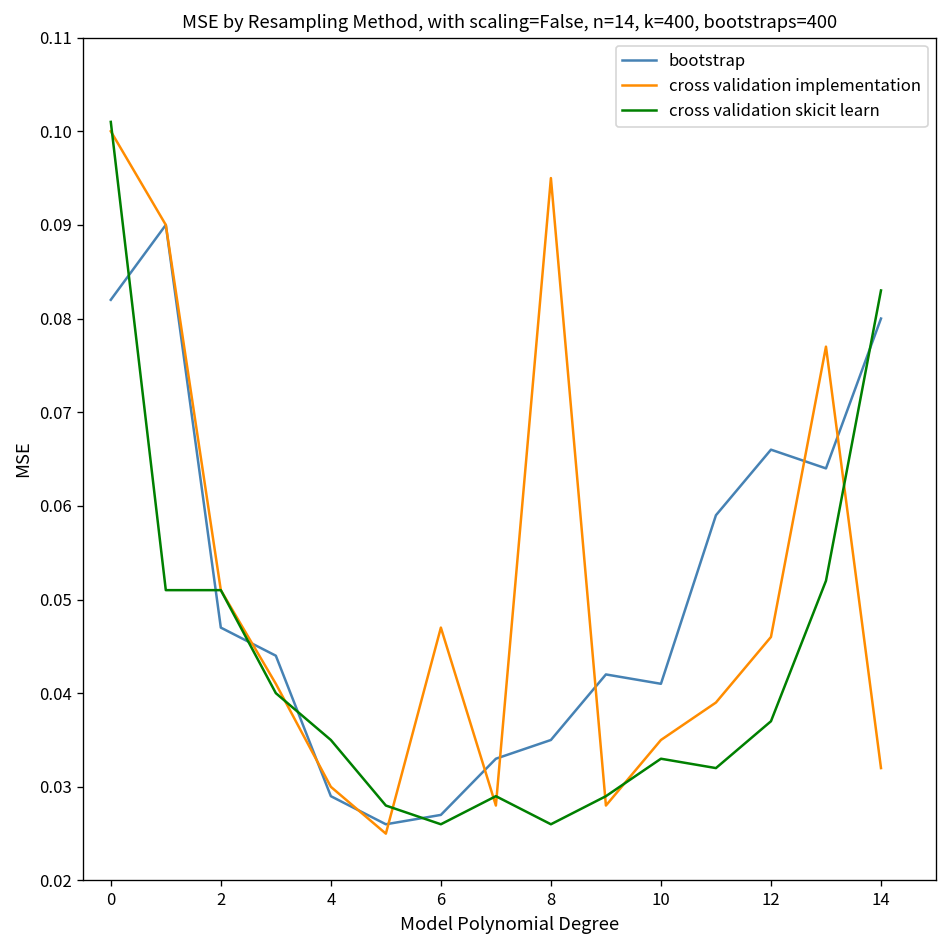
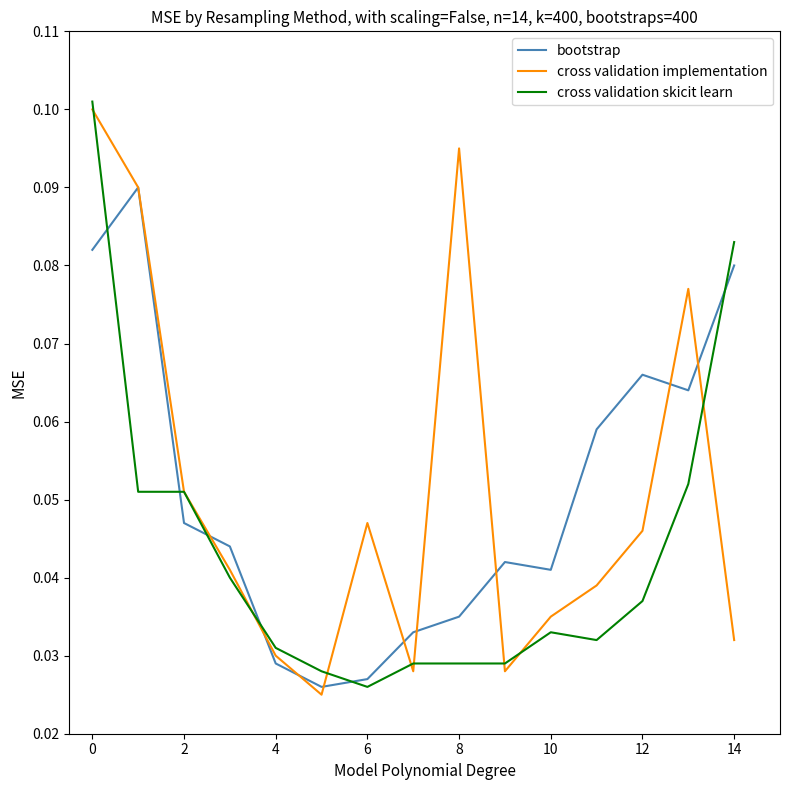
cross validation skicit learn, 4: 0.035 -> 0.031
cross validation skicit learn, 8: 0.026 -> 0.029
